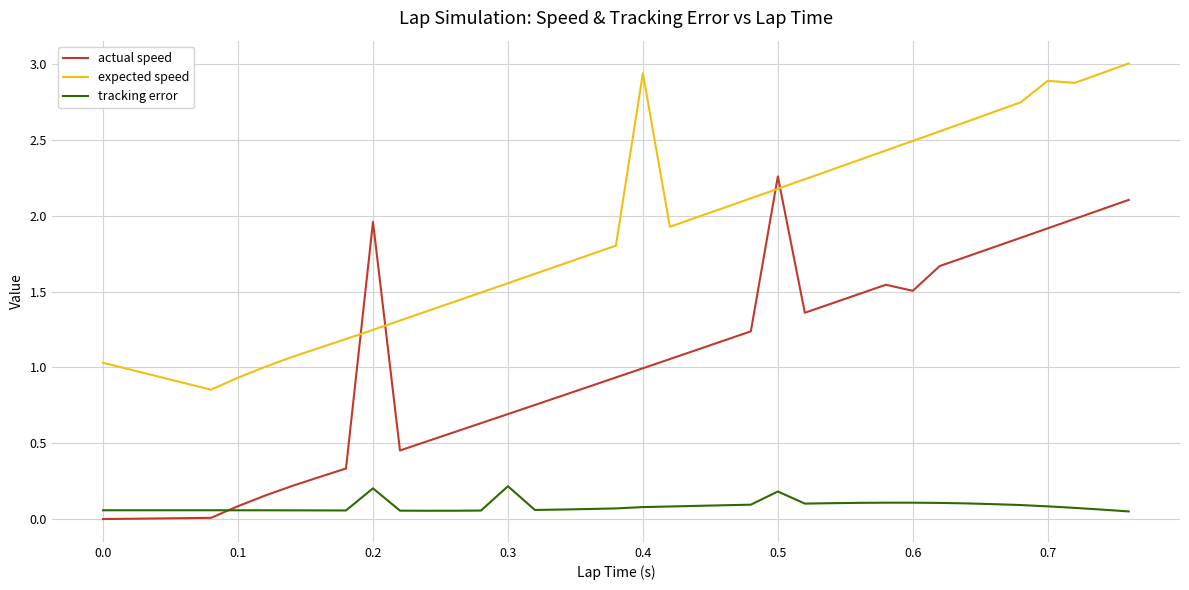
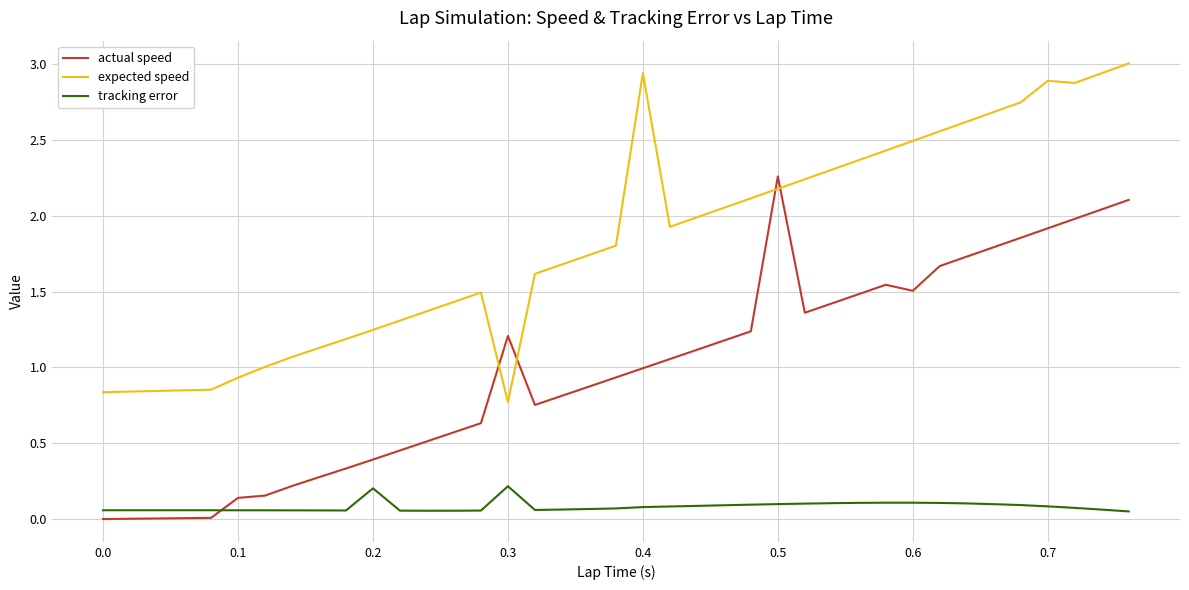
expected speed, 0.0: 1.03 -> 0.84
actual speed, 0.1: 0.08 -> 0.14
actual speed, 0.2: 1.96 -> 0.39
actual speed, 0.3: 0.69 -> 1.21
expected speed, 0.3: 1.56 -> 0.77
tracking error, 0.5: 0.18 -> 0.10
